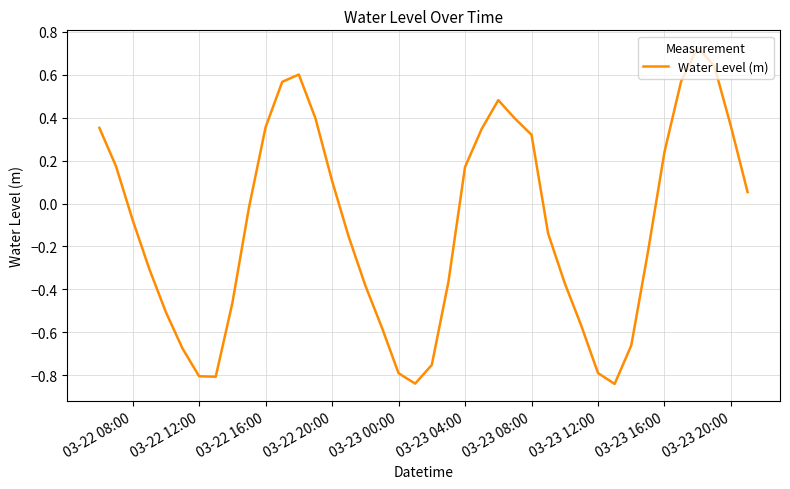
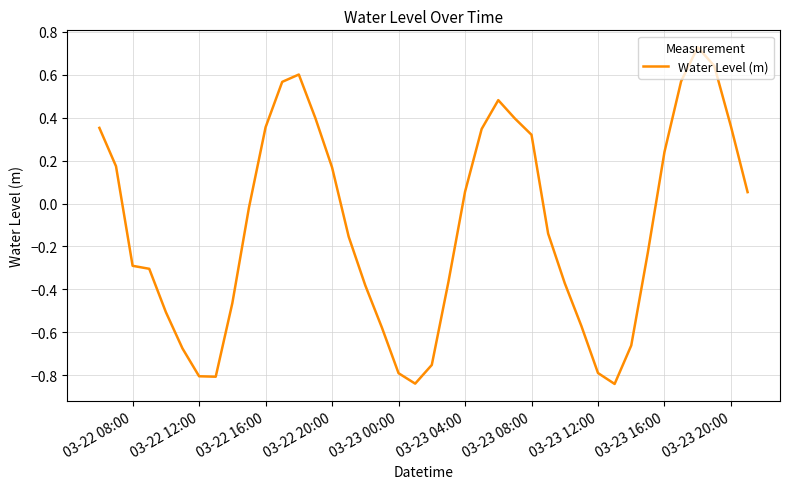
03-22 08:00: -0.08 -> -0.29
03-22 20:00: 0.11 -> 0.17
03-23 04:00: 0.17 -> 0.05
